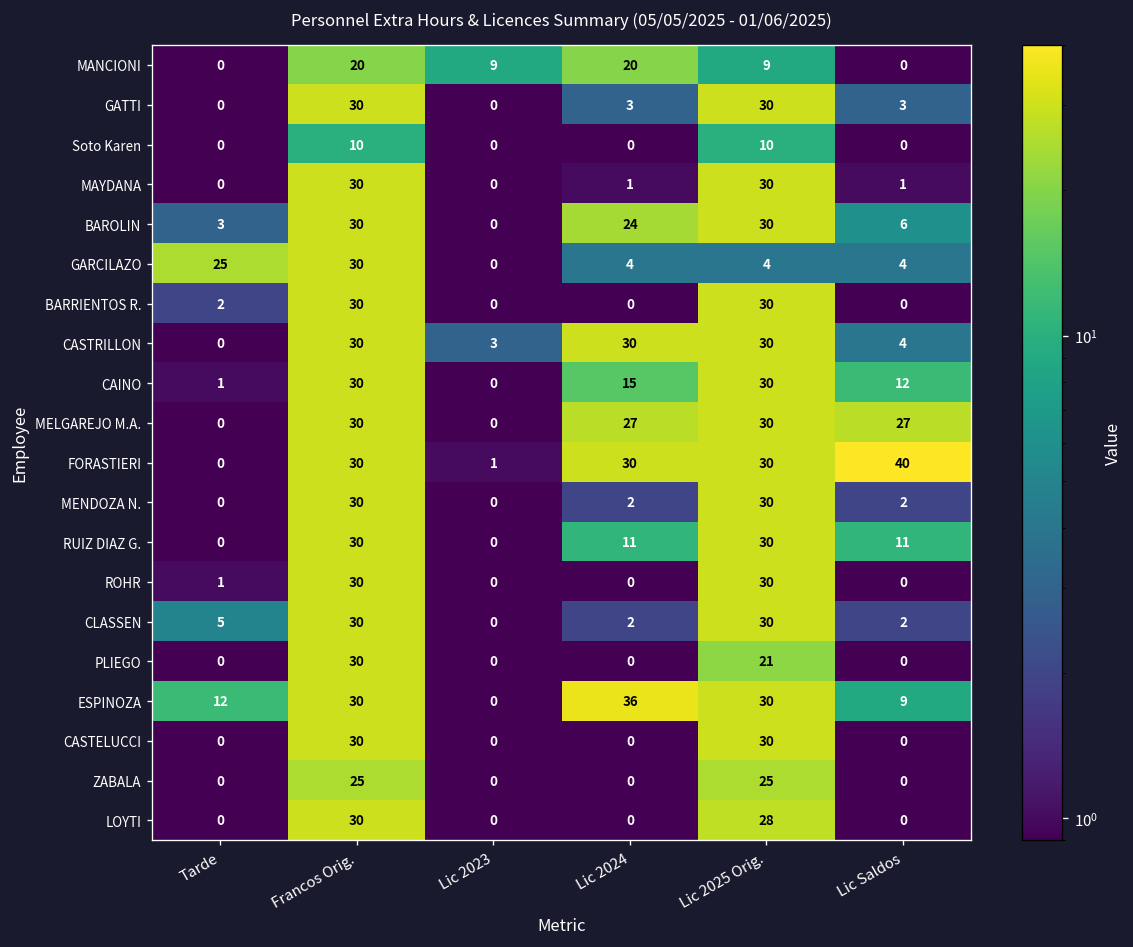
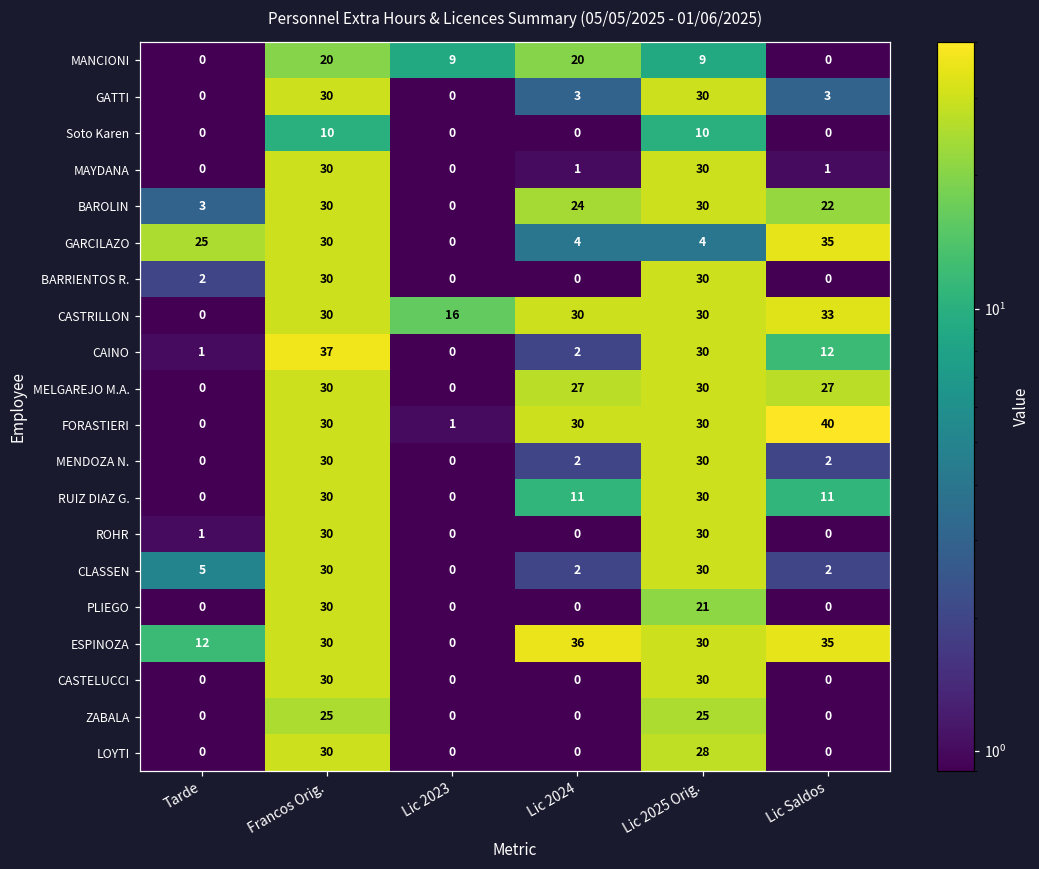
BAROLIN, Lic Saldos: 6 -> 22
GARCILAZO, Lic Saldos: 4 -> 35
CASTRILLON, Lic 2023: 3 -> 16
CASTRILLON, Lic Saldos: 4 -> 33
CAINO, Francos Orig.: 30 -> 37
CAINO, Lic 2024: 15 -> 2
ESPINOZA, Lic Saldos: 9 -> 35
